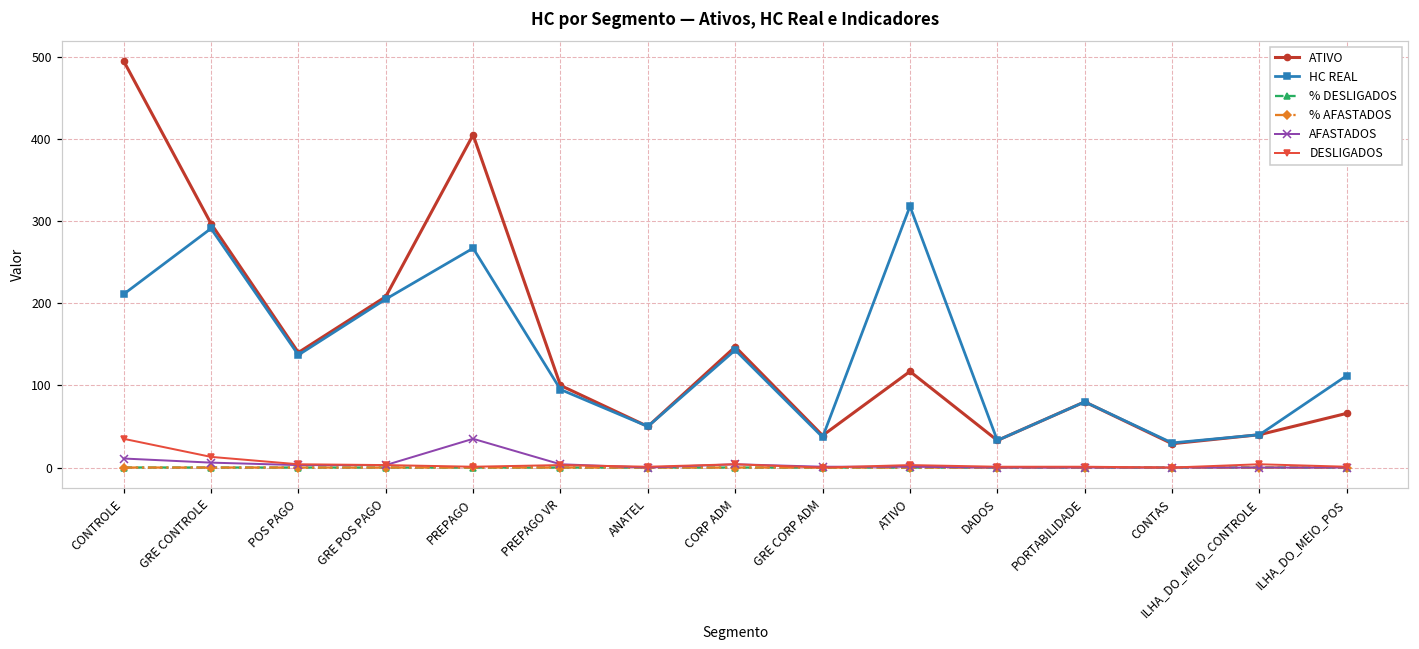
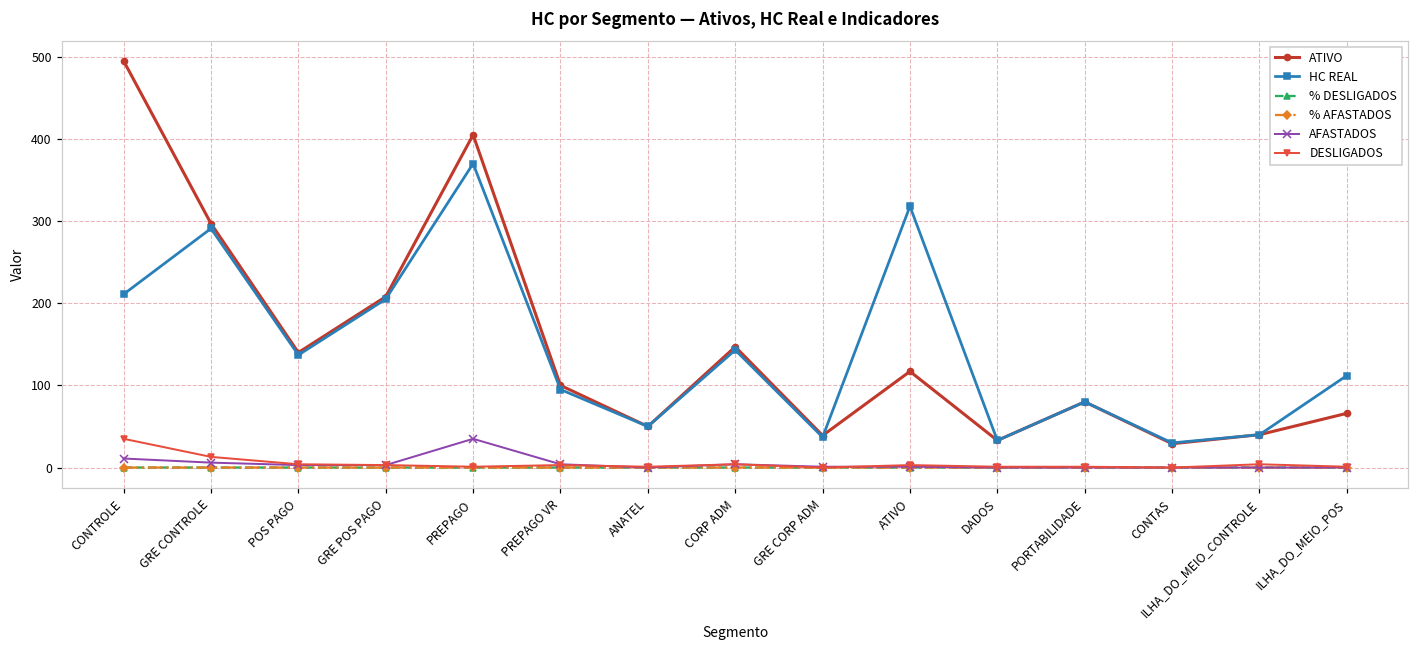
HC REAL, PREPAGO: 270 -> 370
